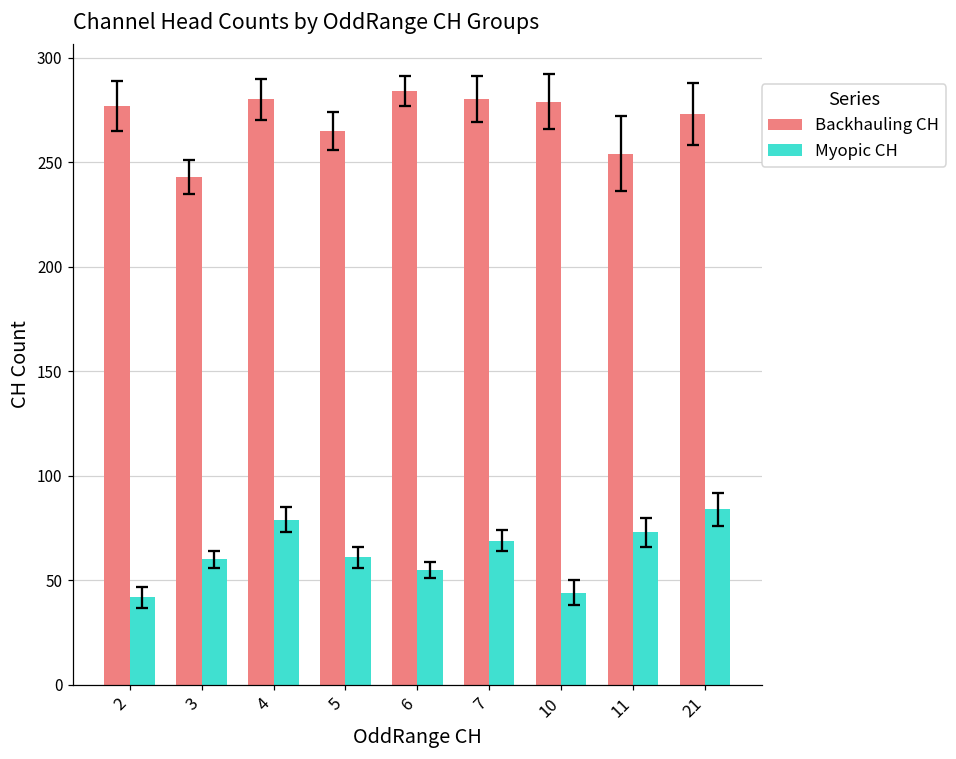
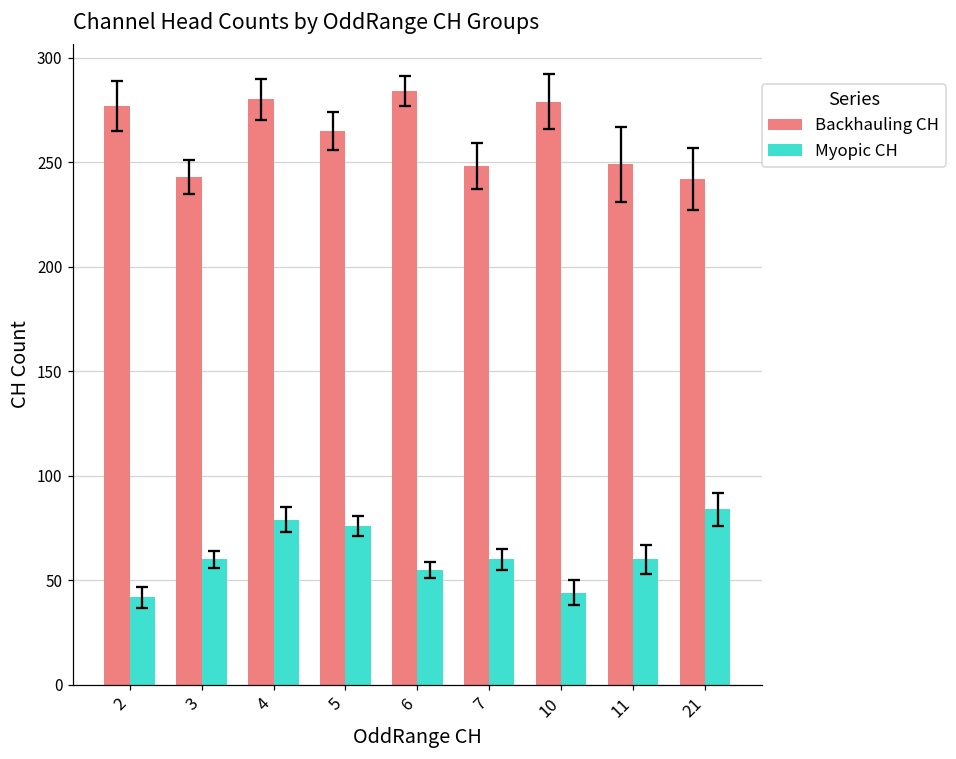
Myopic CH, 5: 61 -> 76
Backhauling CH, 7: 280 -> 248
Myopic CH, 7: 69 -> 60
Backhauling CH, 11: 254 -> 249
Myopic CH, 11: 73 -> 60
Backhauling CH, 21: 273 -> 242
